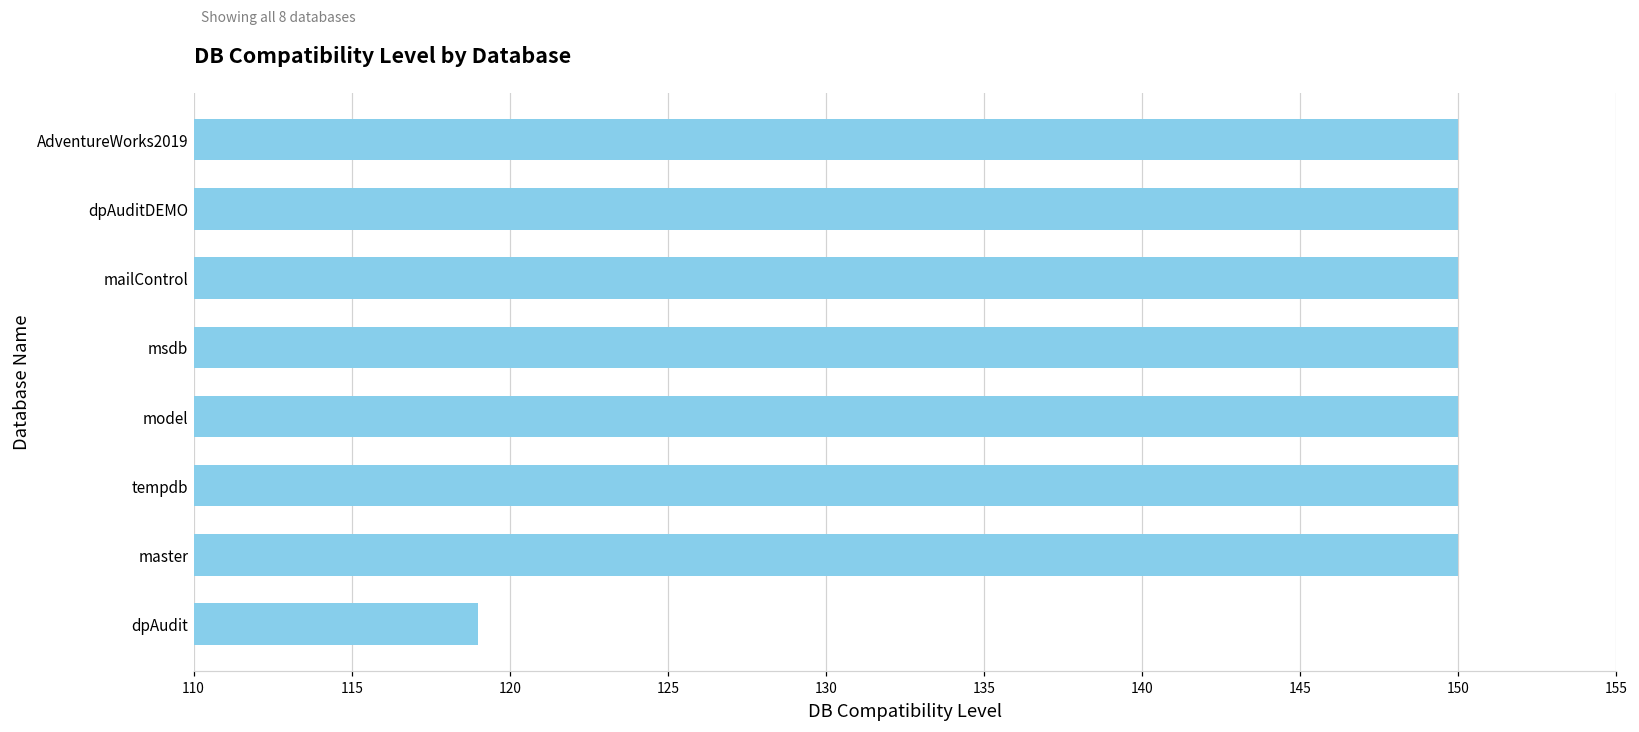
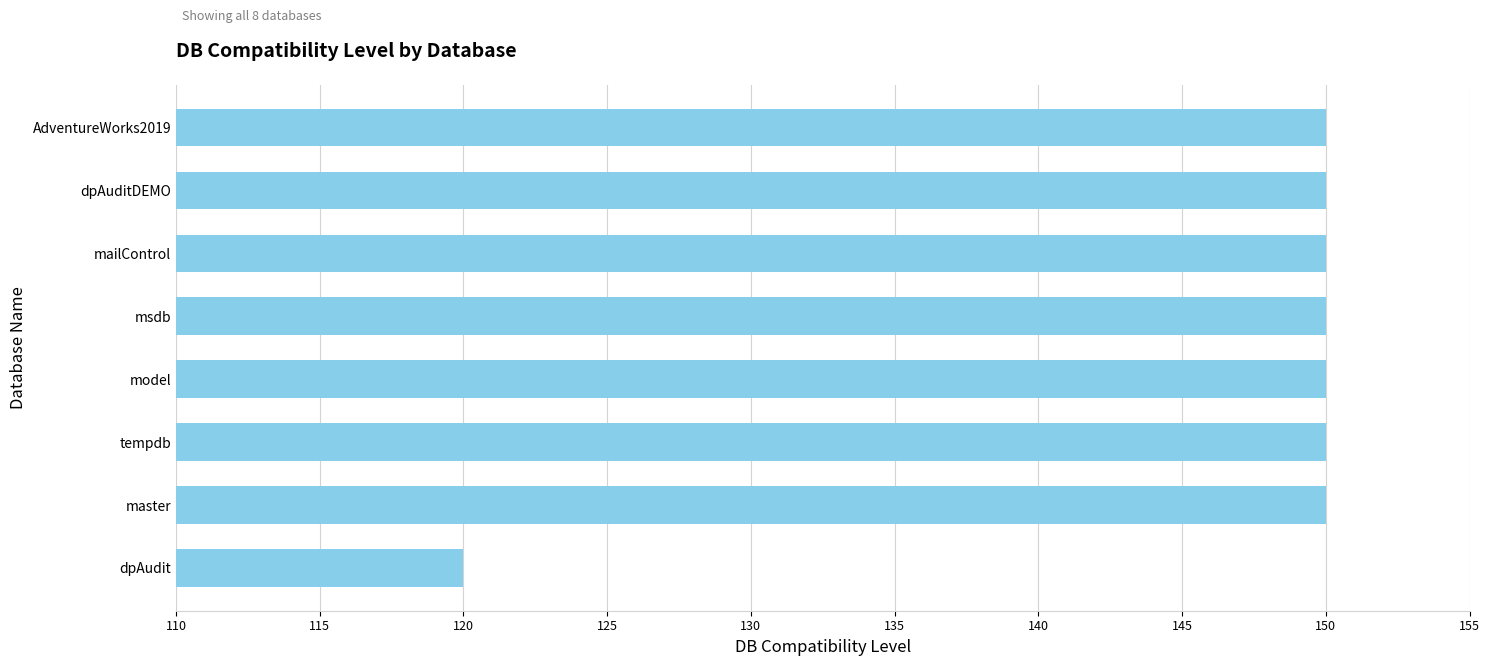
dpAudit: 119 -> 120
